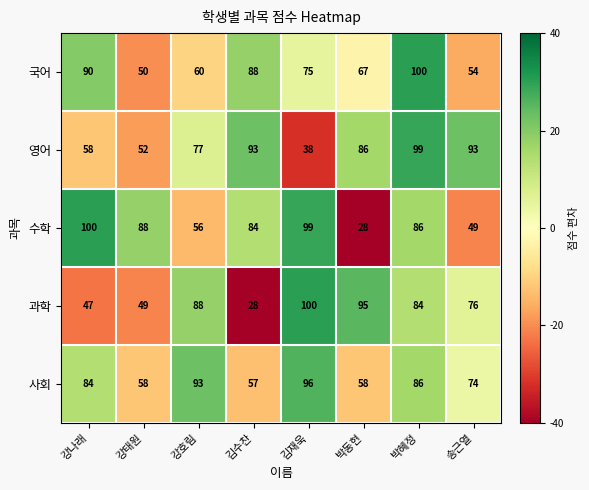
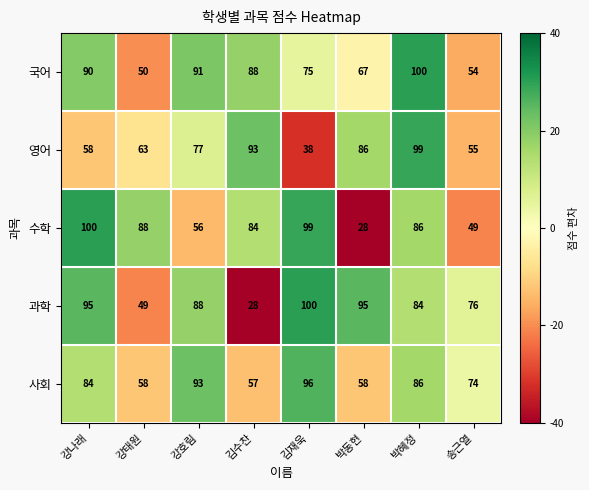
국어, 강호림: 60 -> 91
영어, 강태원: 52 -> 63
영어, 송근열: 93 -> 55
과학, 강나래: 47 -> 95
